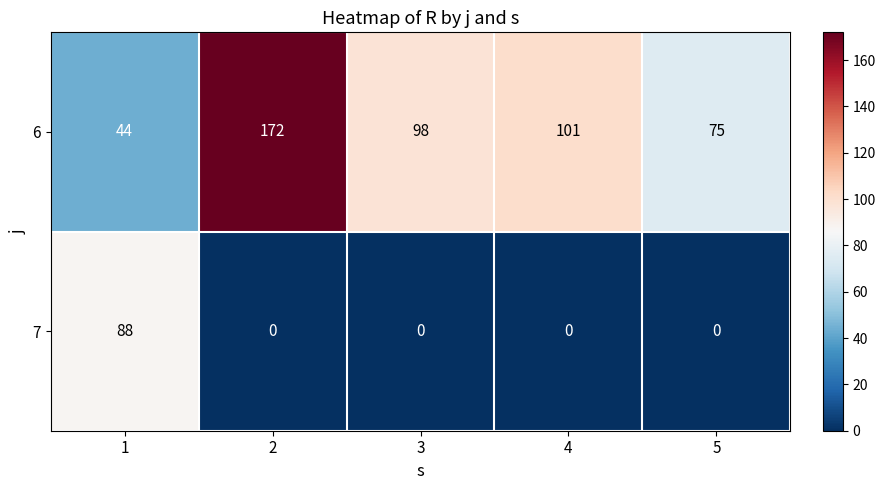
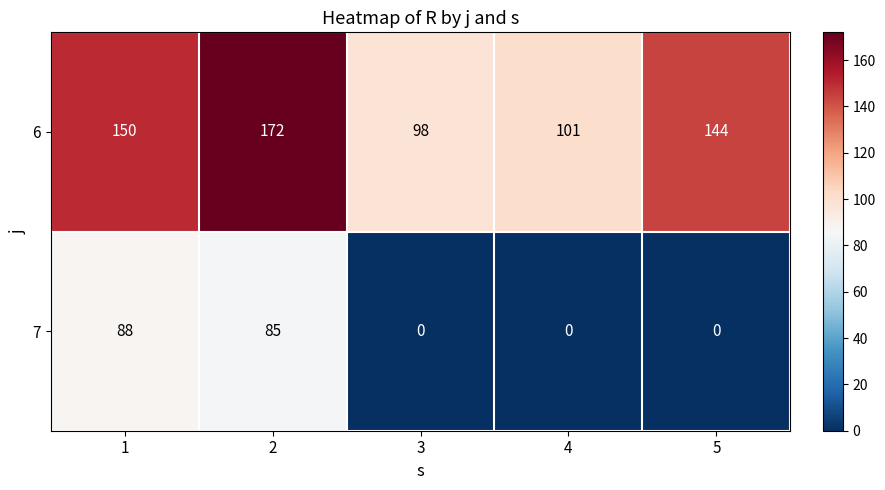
6, 1: 44 -> 150
6, 5: 75 -> 144
7, 2: 0 -> 85
